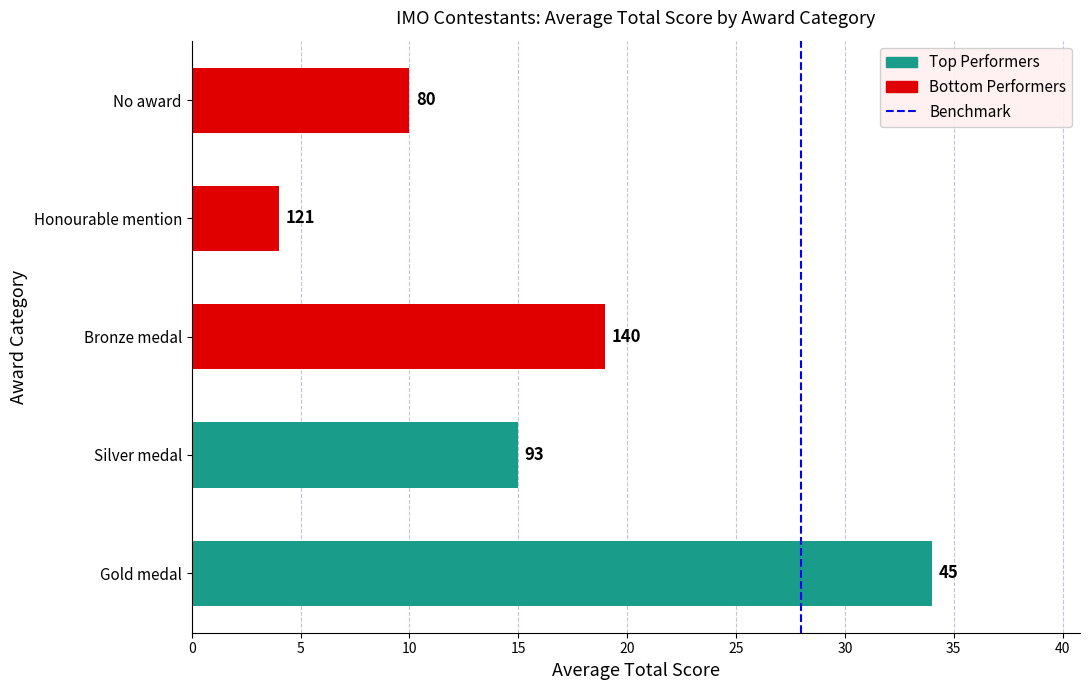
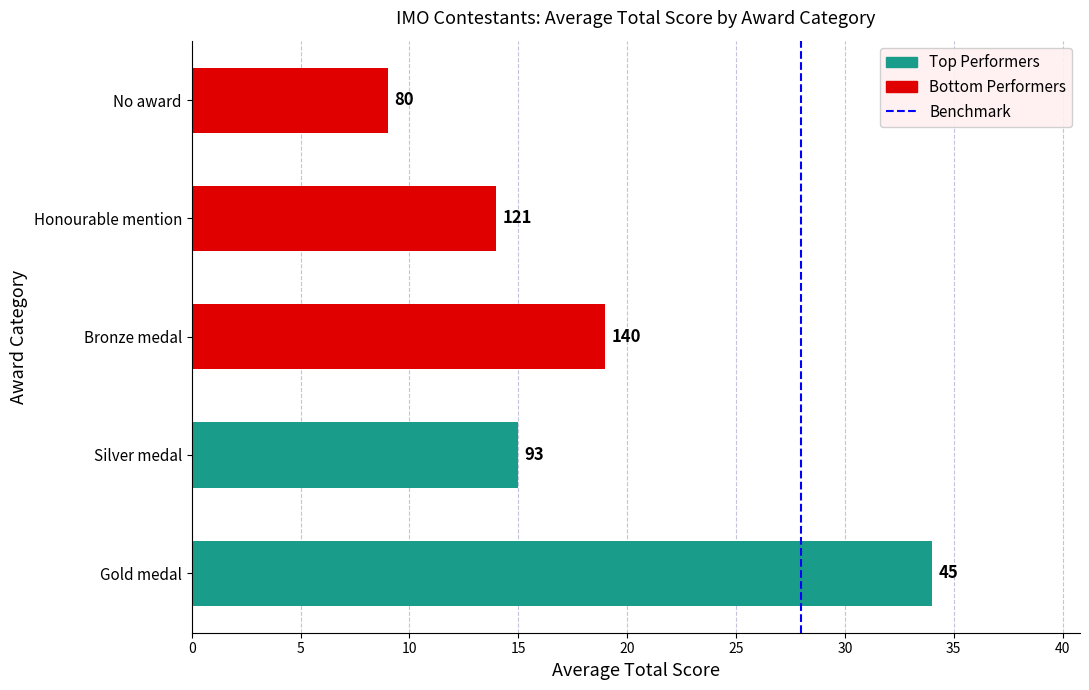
No award: 10 -> 9
Honourable mention: 4 -> 14
